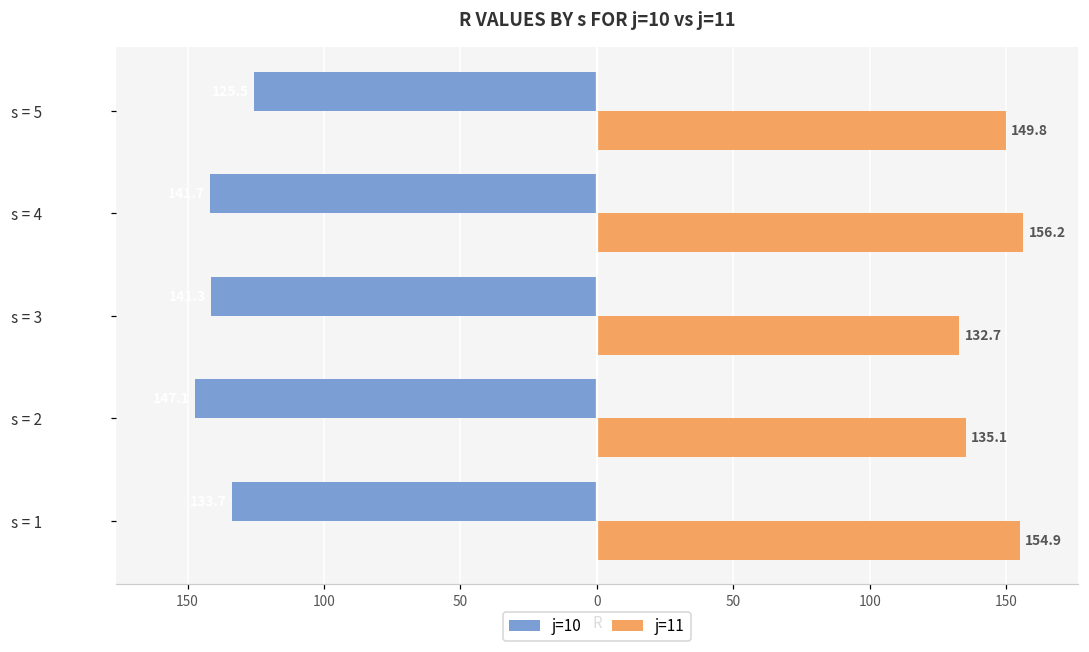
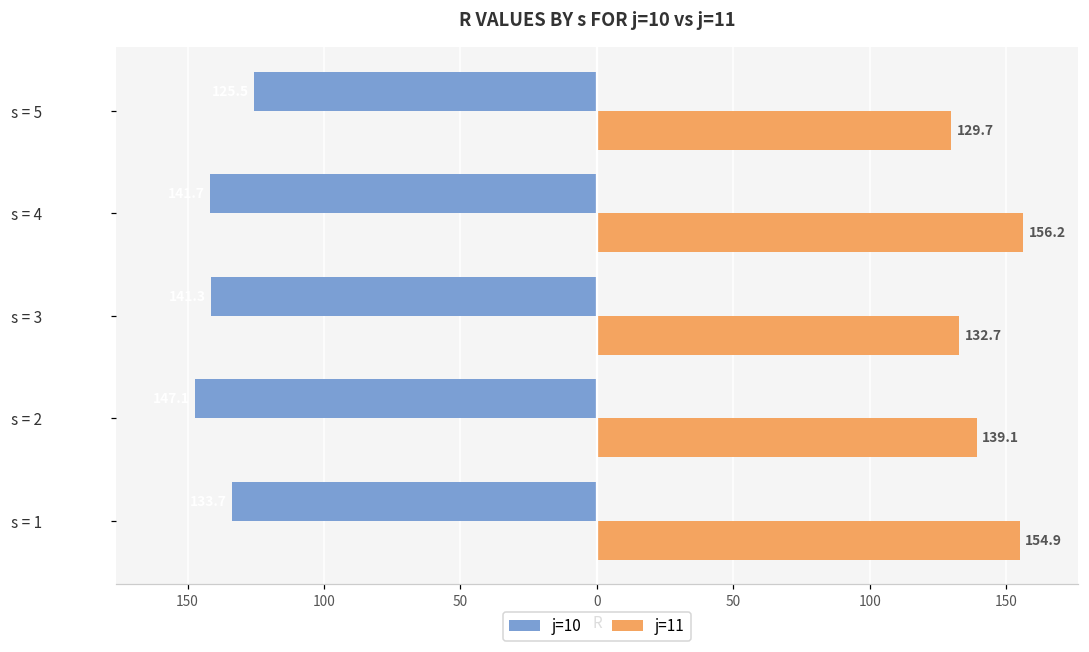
j=11, s = 5: 149.8 -> 129.7
j=11, s = 2: 135.1 -> 139.1
